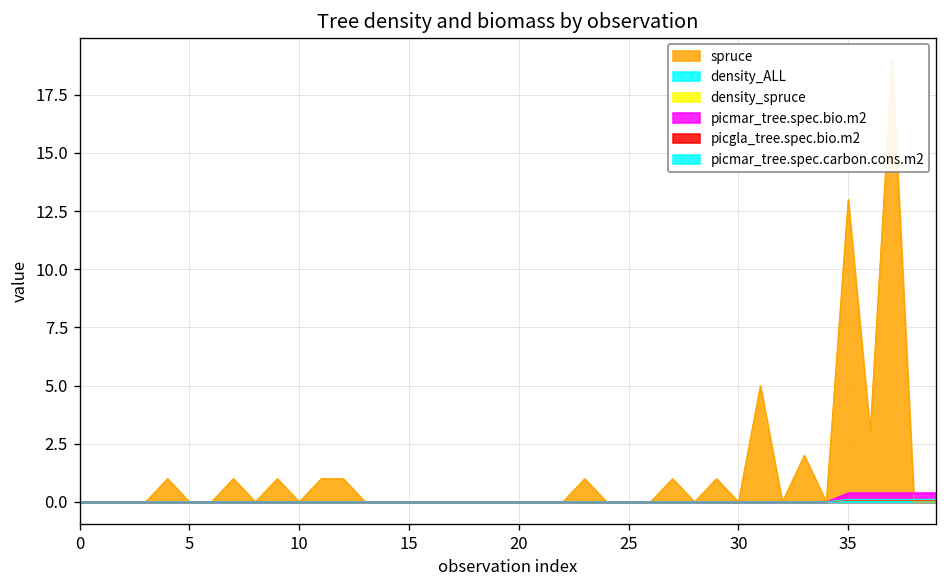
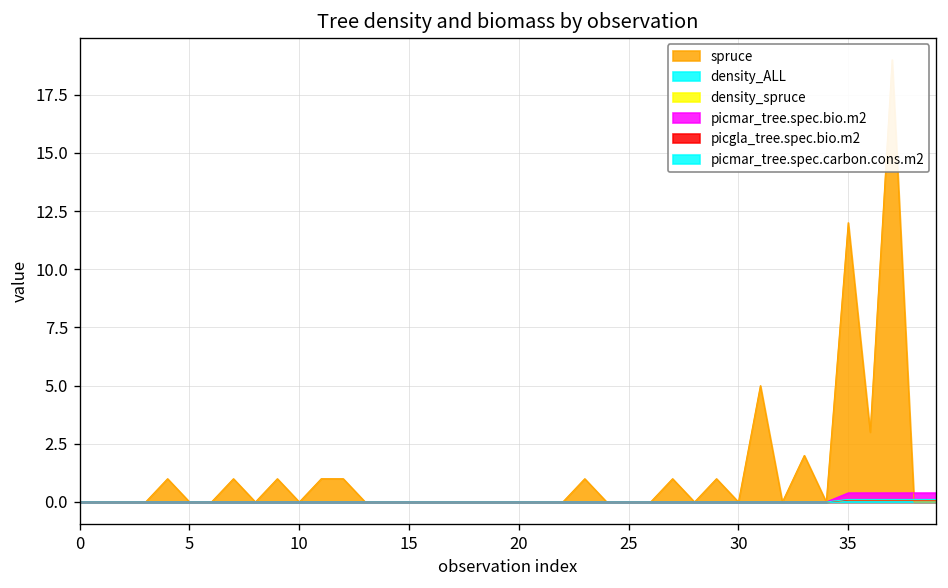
spruce, 35: 13 -> 12
